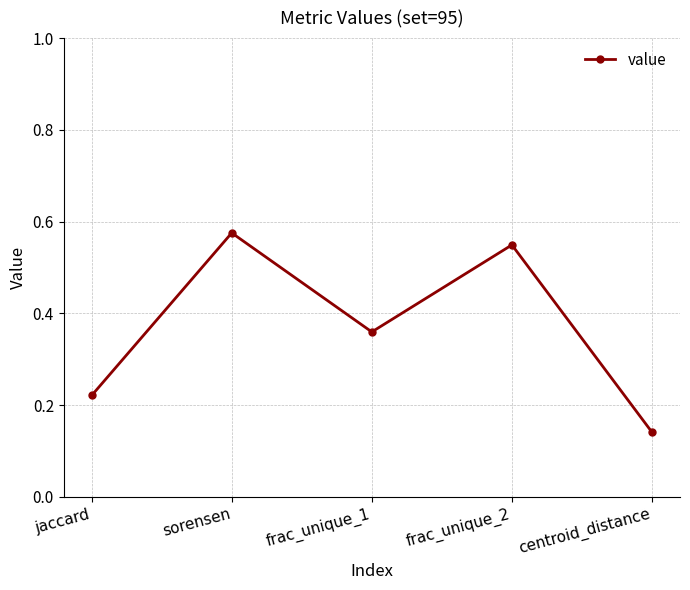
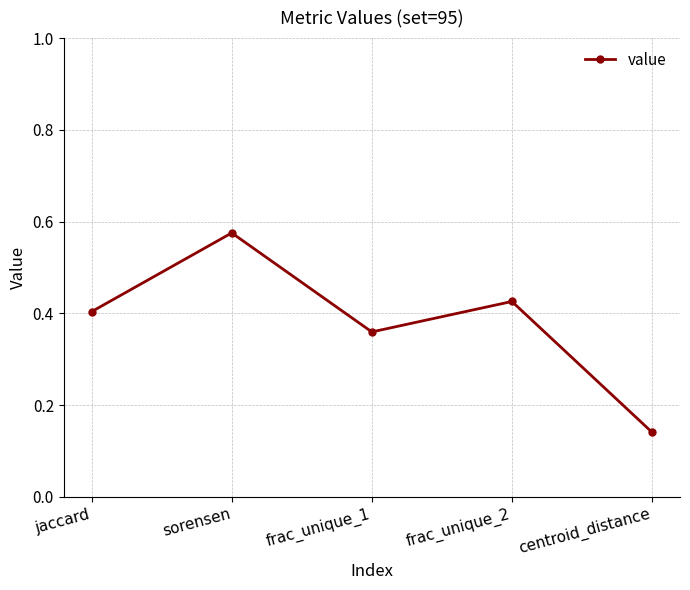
jaccard: 0.22 -> 0.40
frac_unique_2: 0.55 -> 0.43
